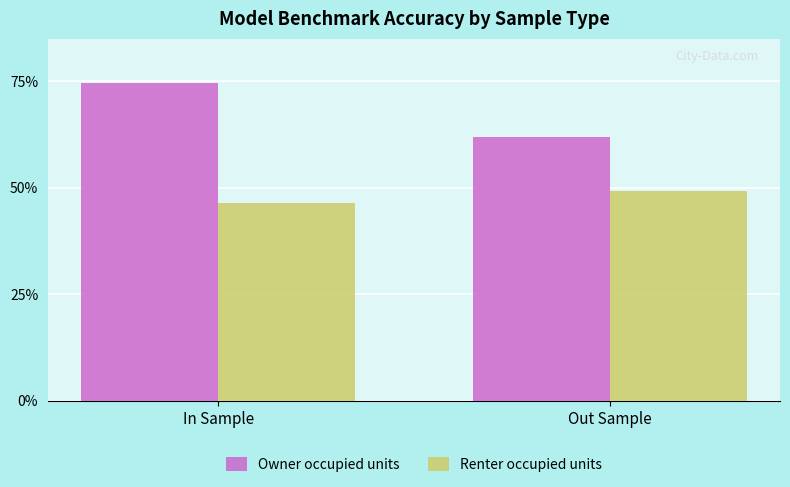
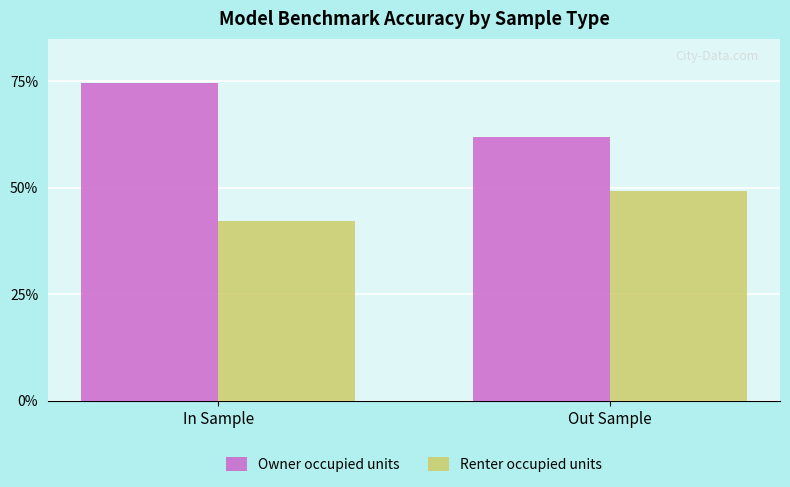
Renter occupied units, In Sample: 46% -> 42%
